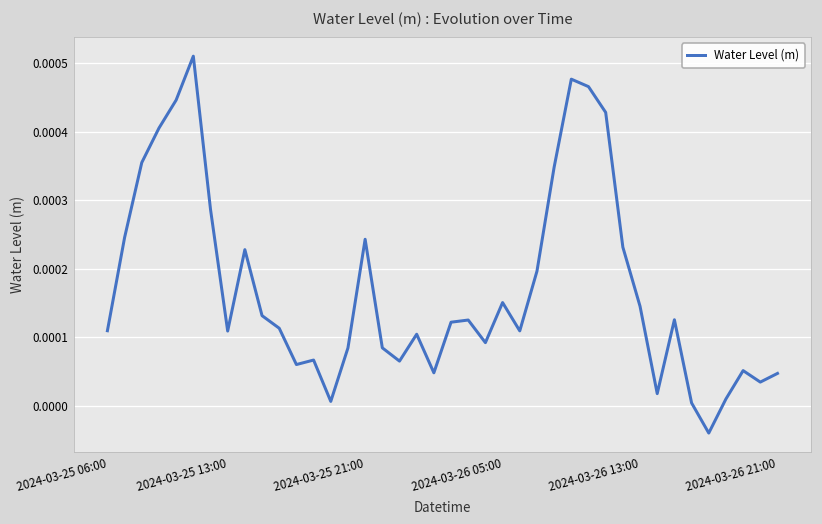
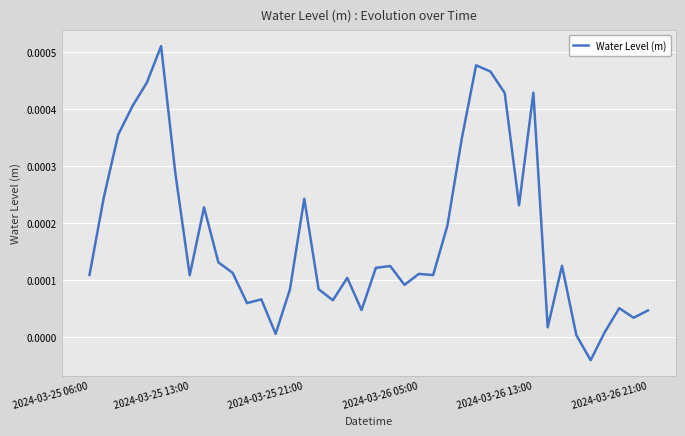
2024-03-26 05:00: 0.00015 -> 0.00011
2024-03-26 13:00: 0.00015 -> 0.00043
